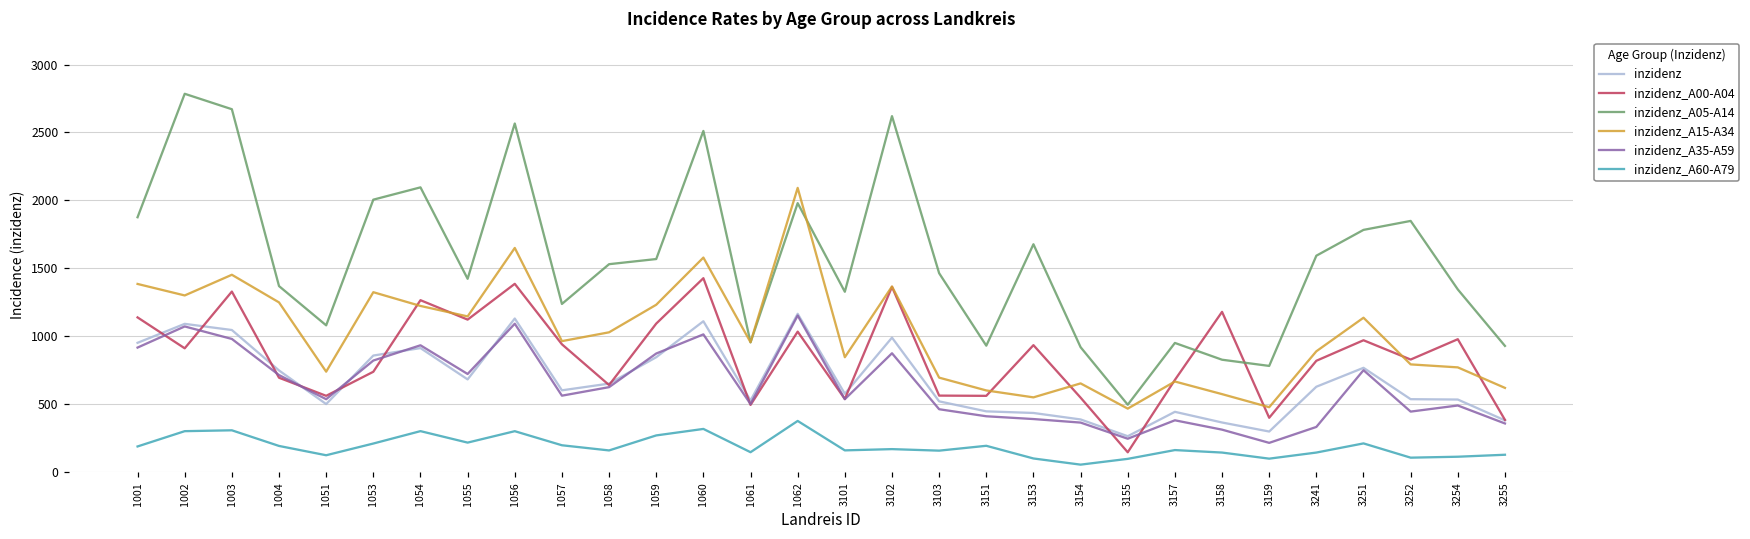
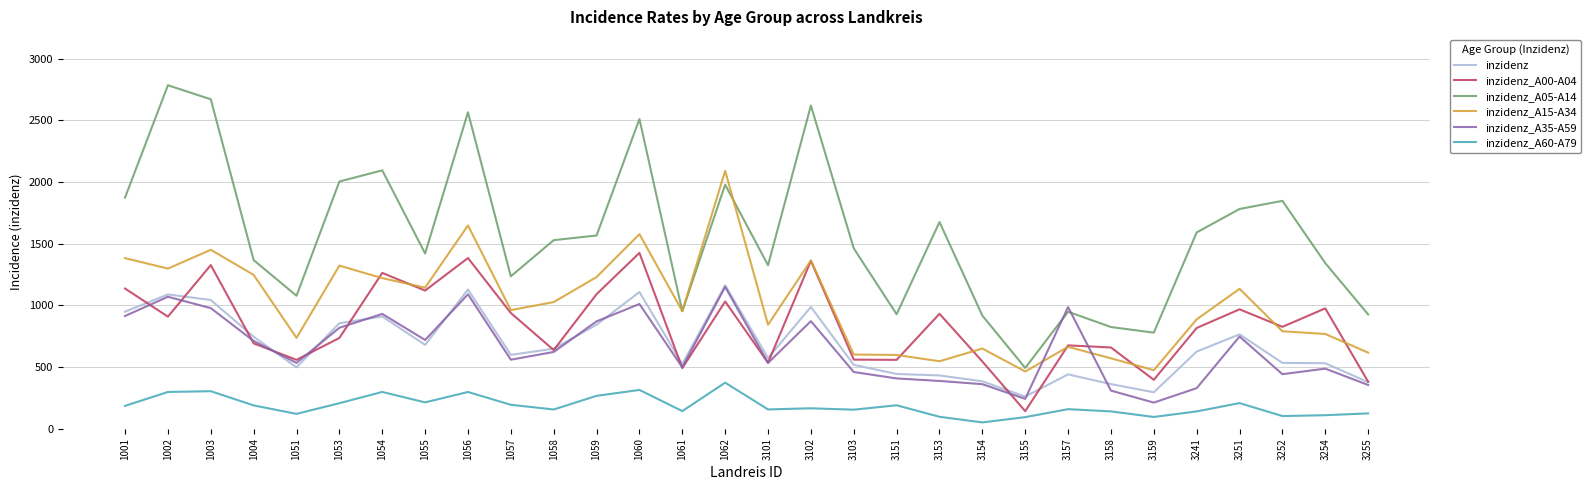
inzidenz_A15-A34, 3103: 690 -> 600
inzidenz_A35-A59, 3157: 380 -> 990
inzidenz_A00-A04, 3158: 1180 -> 660
